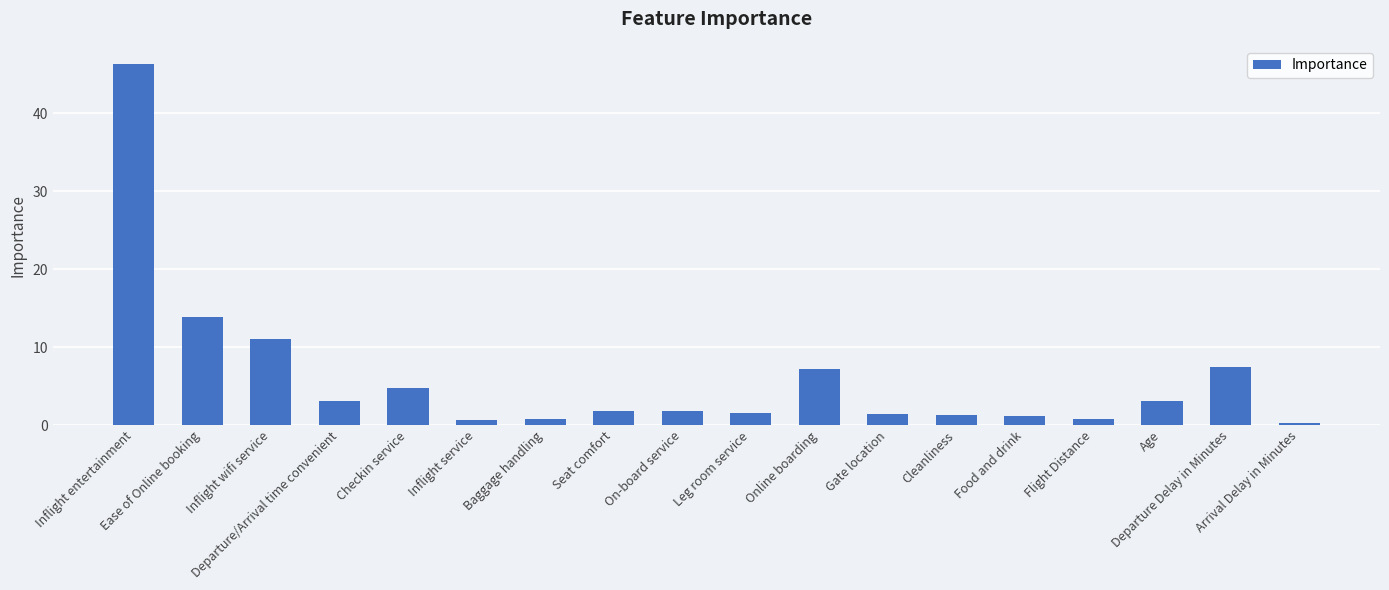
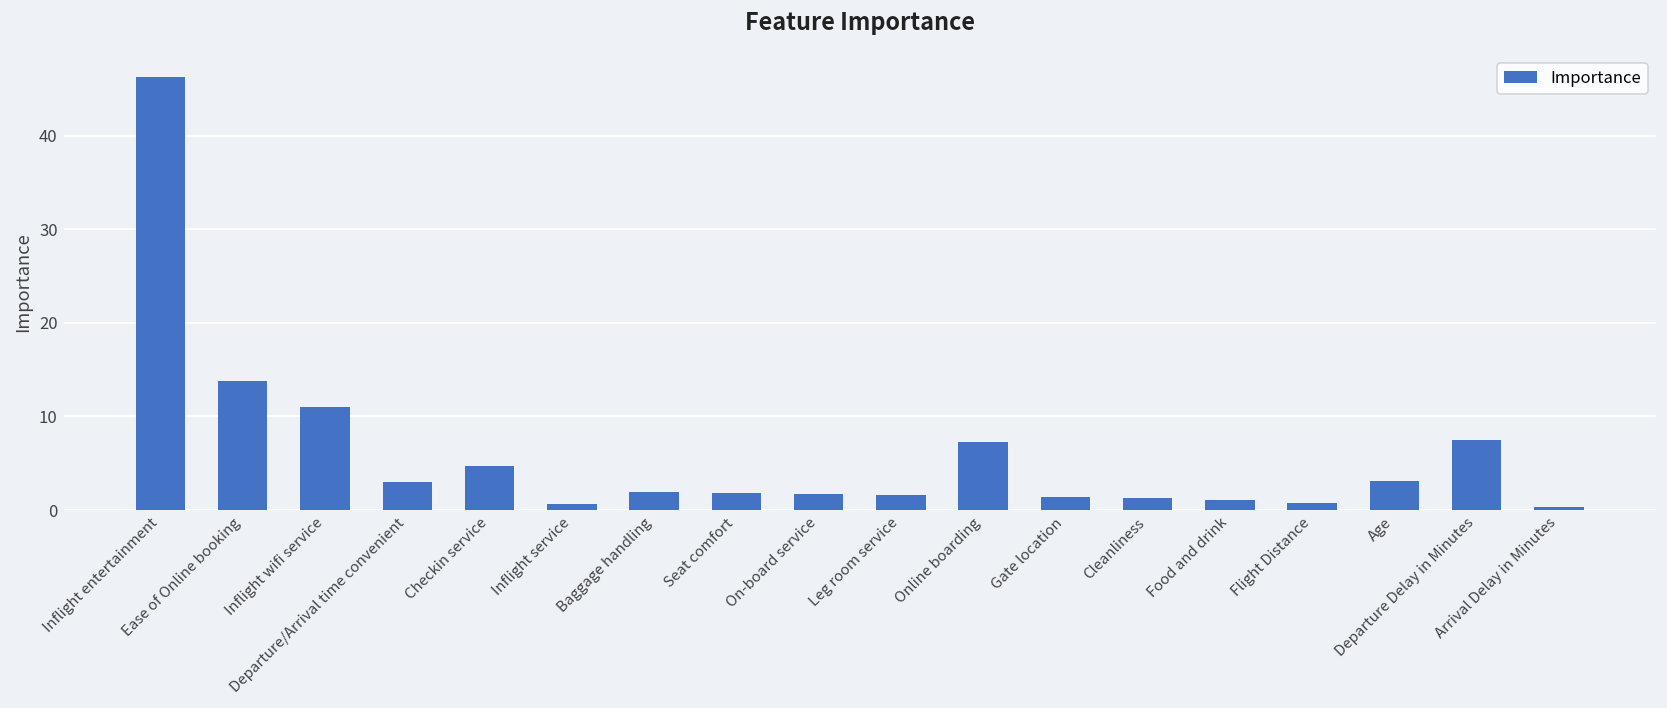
Baggage handling: 1 -> 2
